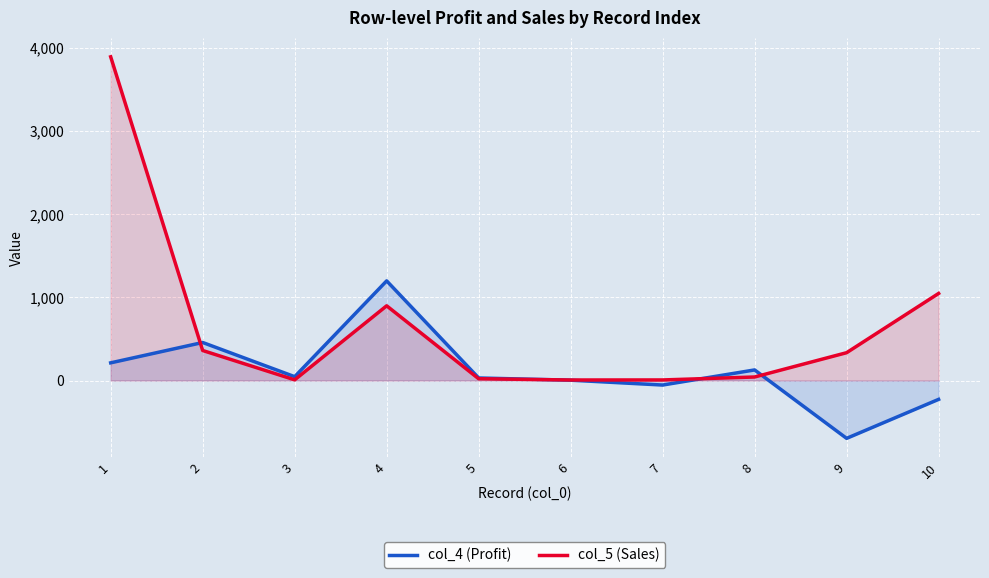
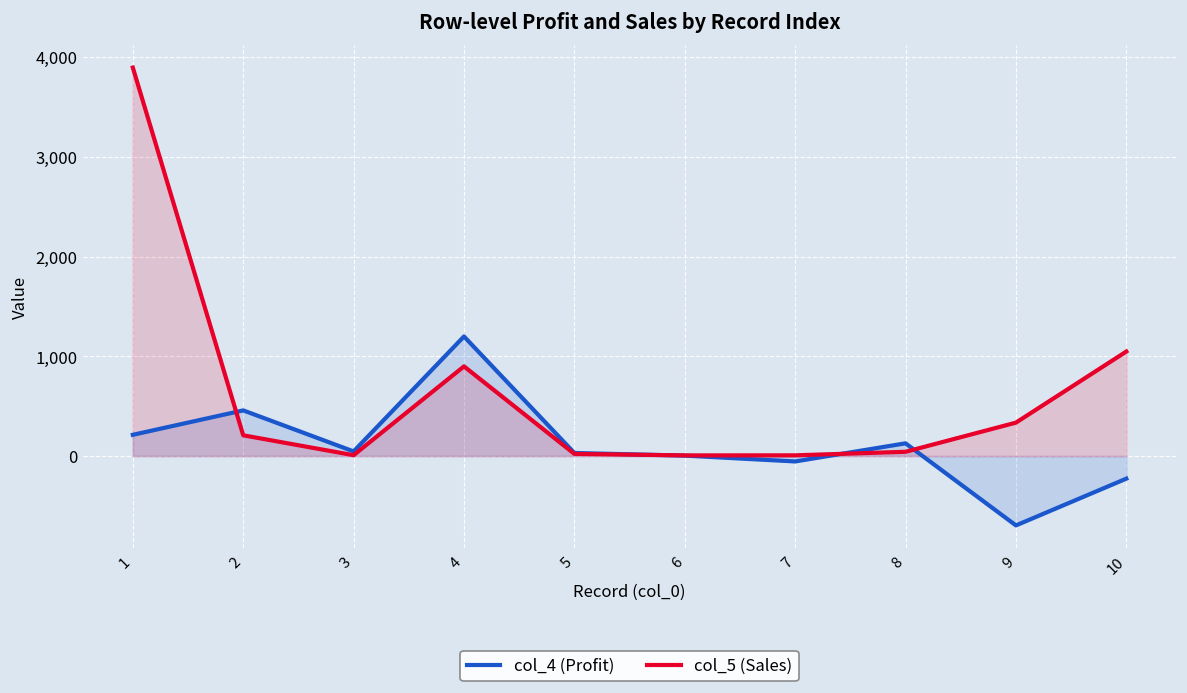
col_5 (Sales), 2: 400 -> 200
